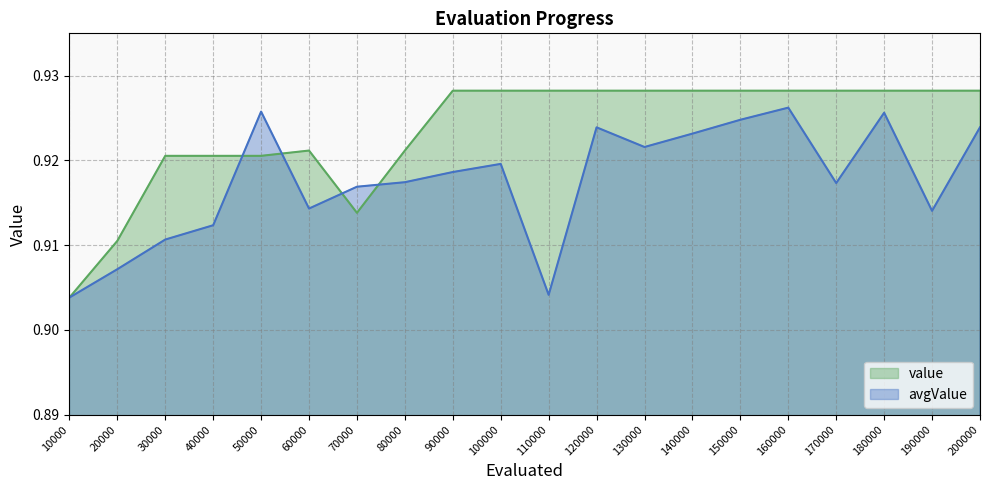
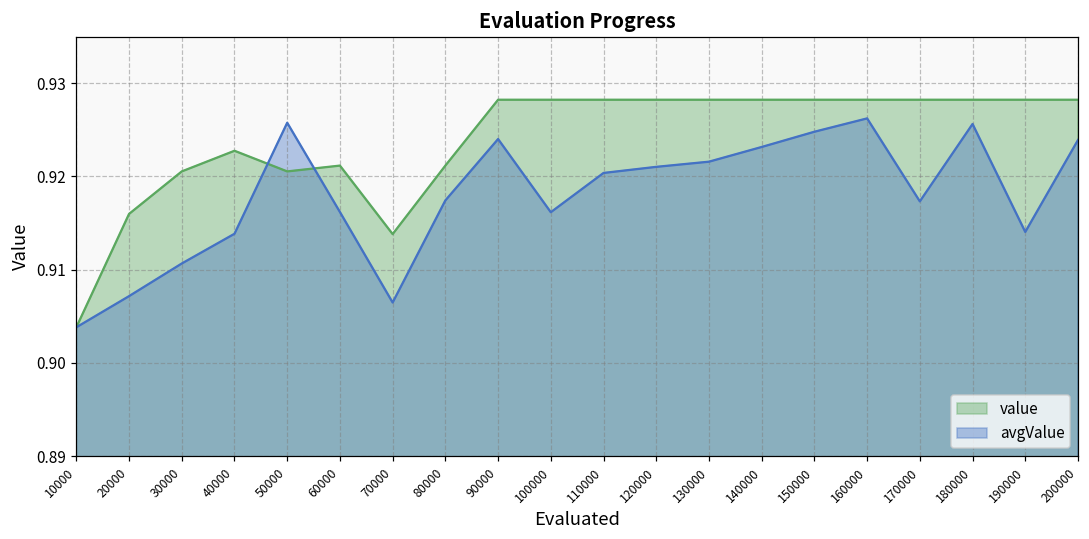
value, 20000: 0.911 -> 0.916
value, 40000: 0.921 -> 0.923
avgValue, 40000: 0.912 -> 0.914
avgValue, 60000: 0.914 -> 0.916
avgValue, 70000: 0.917 -> 0.906
avgValue, 90000: 0.919 -> 0.924
avgValue, 100000: 0.920 -> 0.916
avgValue, 110000: 0.904 -> 0.920
avgValue, 120000: 0.924 -> 0.921
